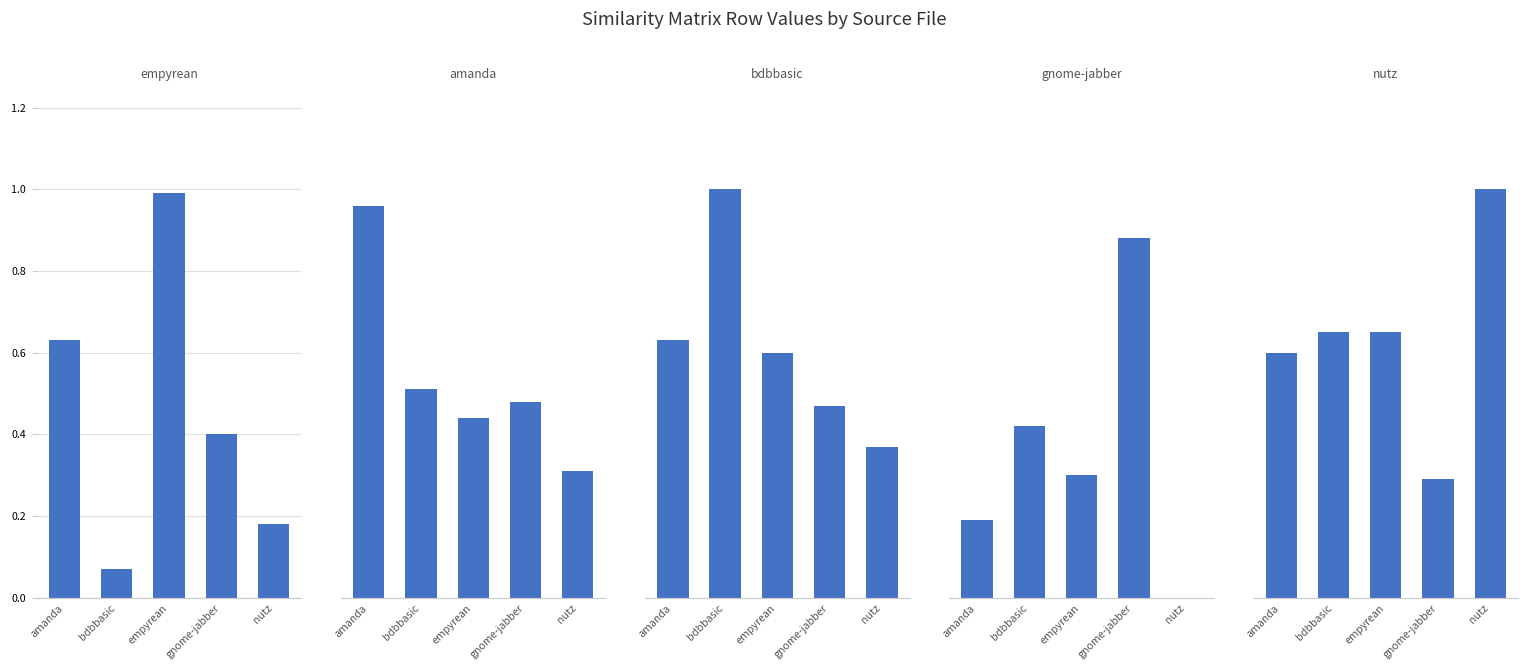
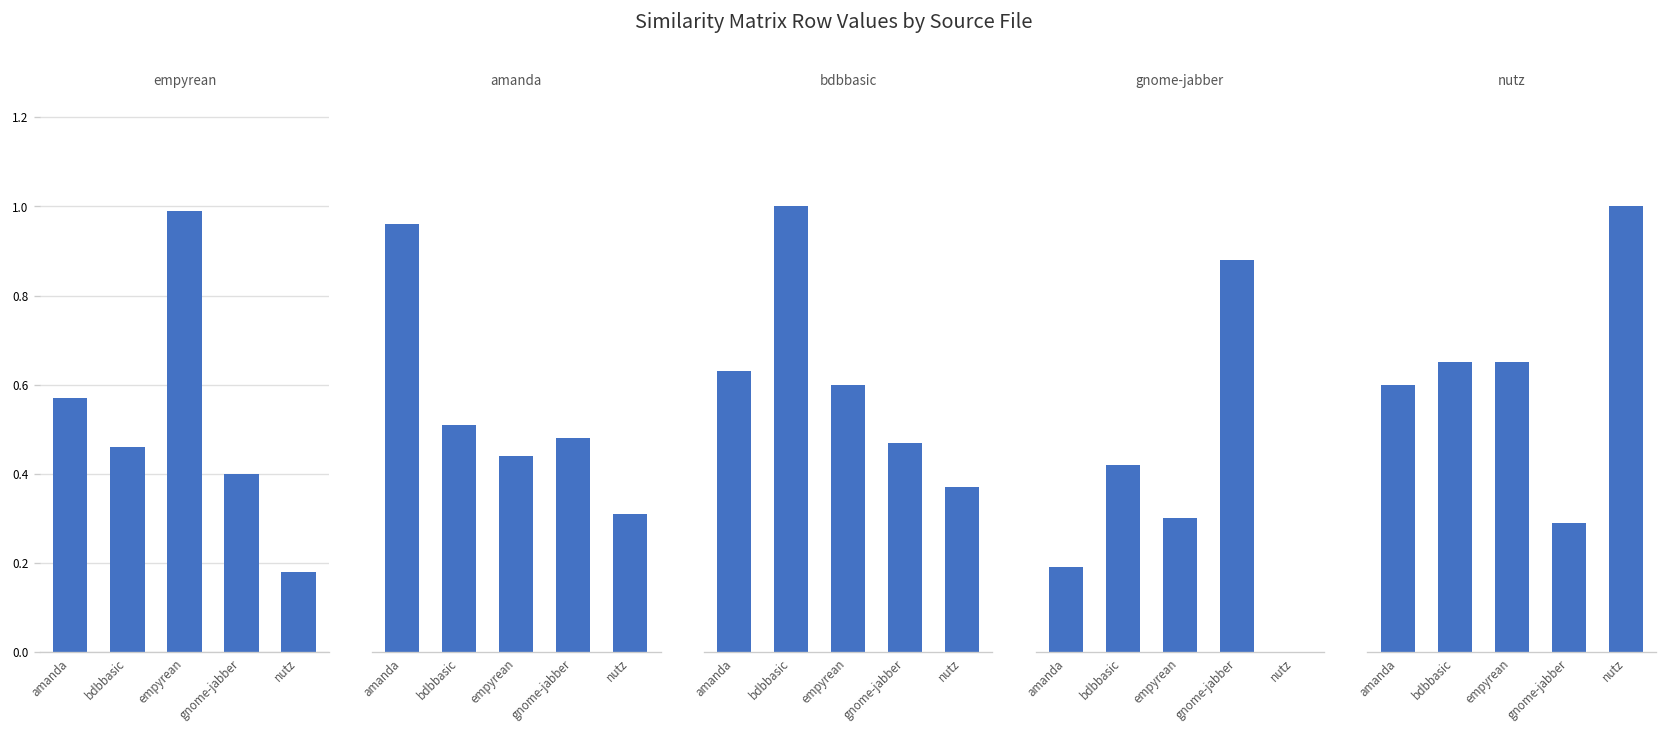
empyrean, amanda: 0.63 -> 0.57
empyrean, bdbbasic: 0.07 -> 0.46
